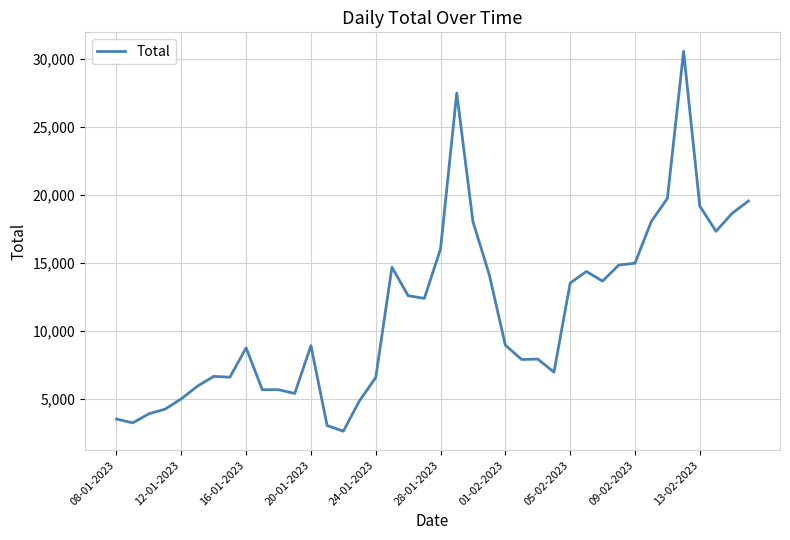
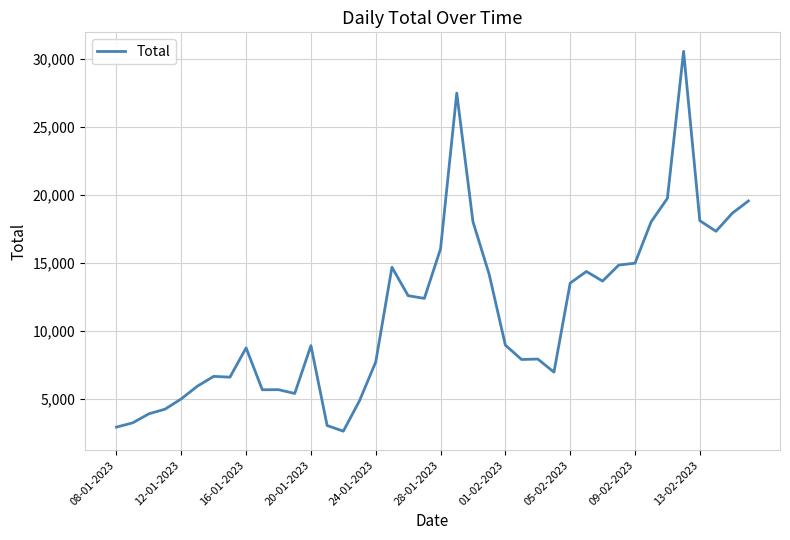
08-01-2023: 3,500 -> 3,000
24-01-2023: 6,600 -> 7,700
13-02-2023: 19,200 -> 18,100
